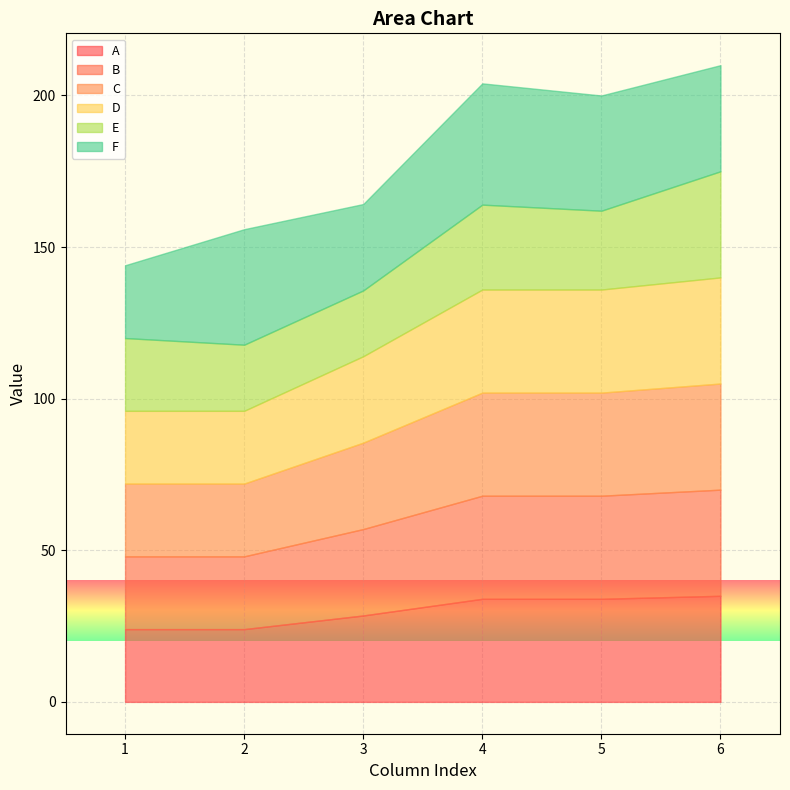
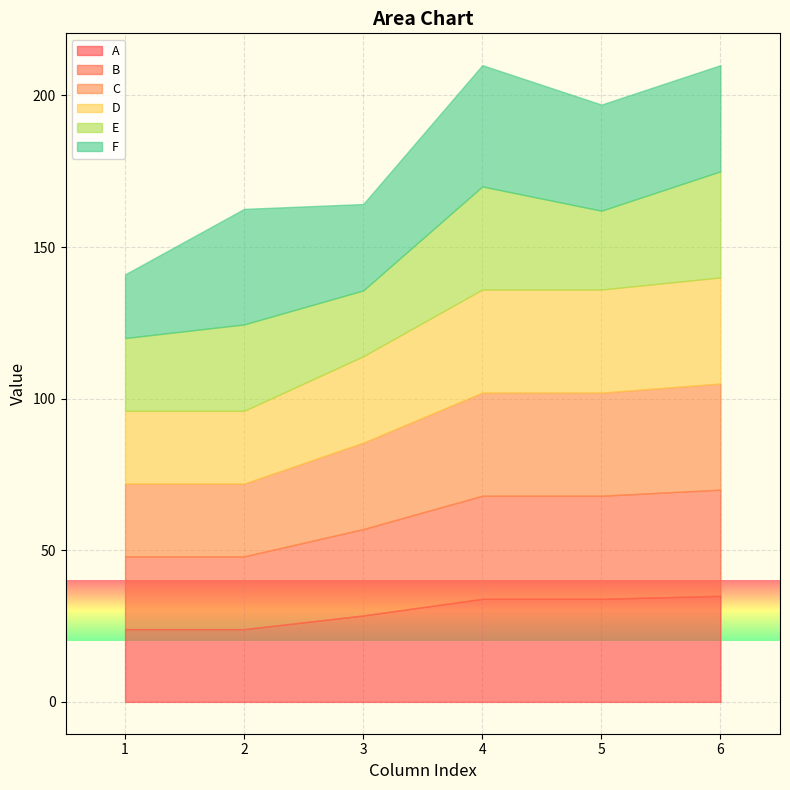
F, 1: 24 -> 21
E, 2: 22 -> 29
E, 4: 28 -> 34
F, 5: 38 -> 35
